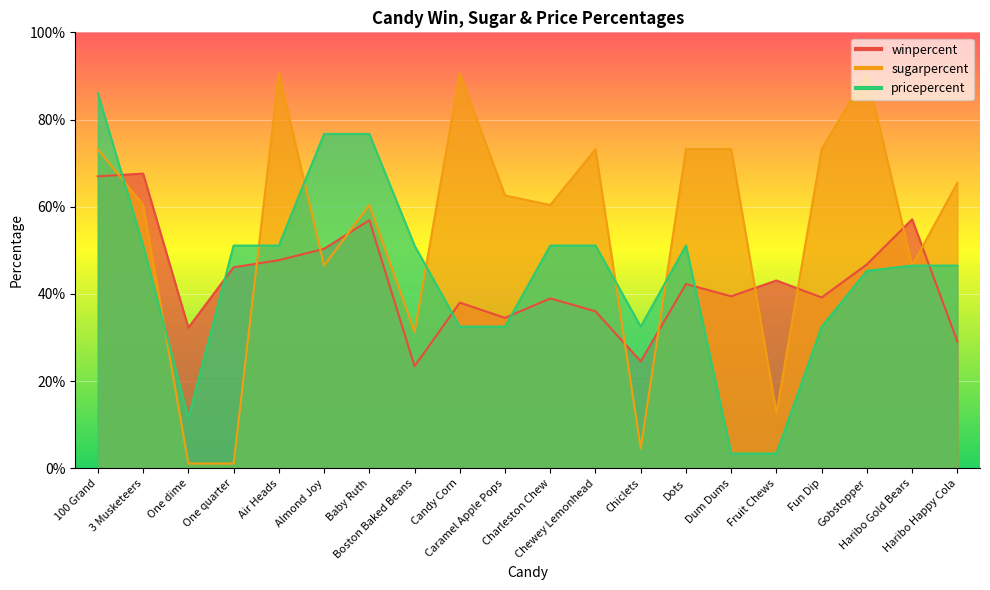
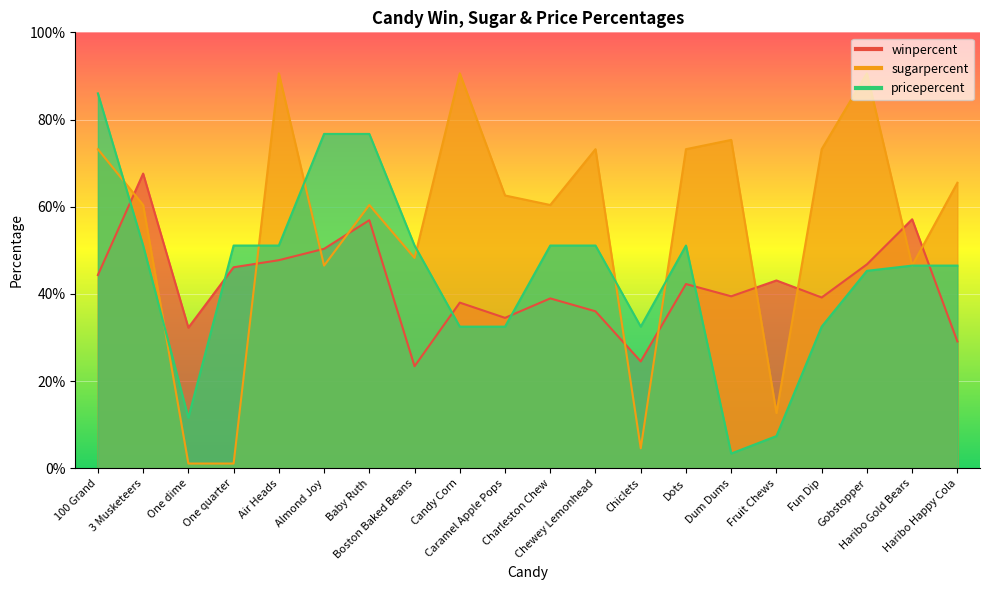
winpercent, 100 Grand: 67% -> 44%
sugarpercent, Boston Baked Beans: 31% -> 48%
sugarpercent, Dum Dums: 73% -> 75%
pricepercent, Fruit Chews: 3% -> 7%
